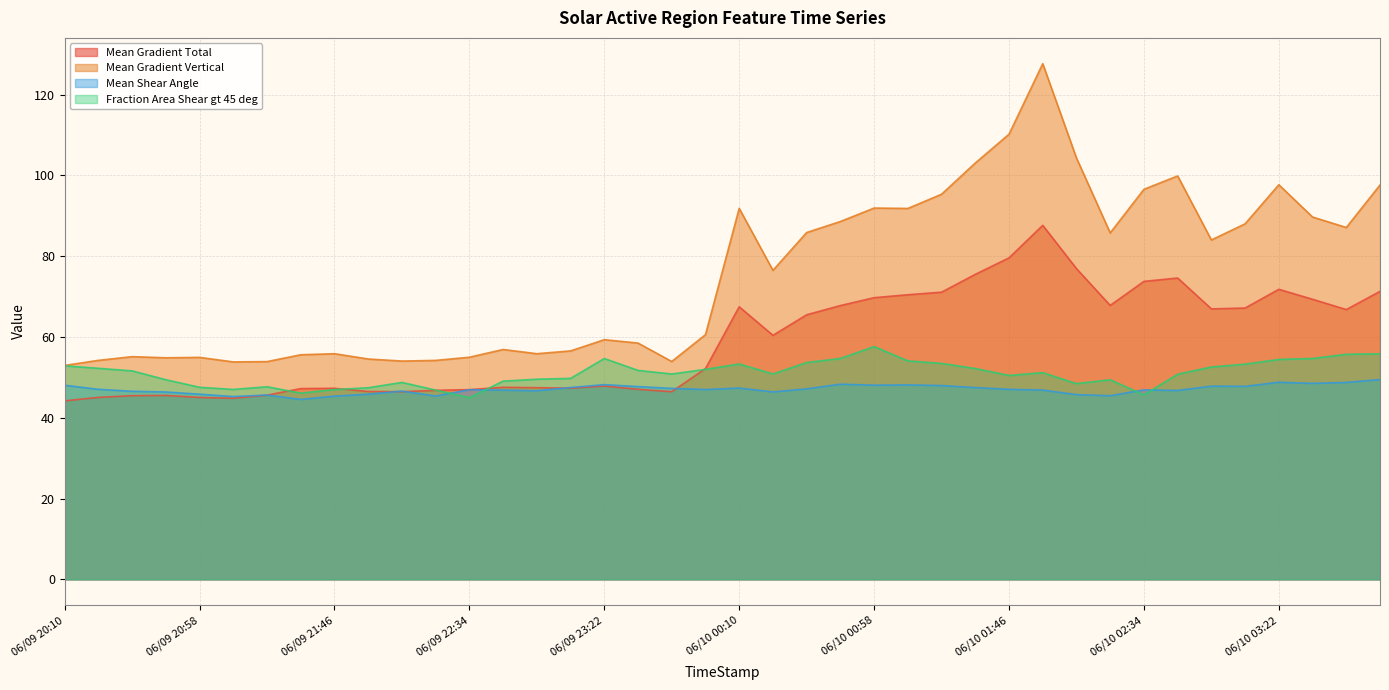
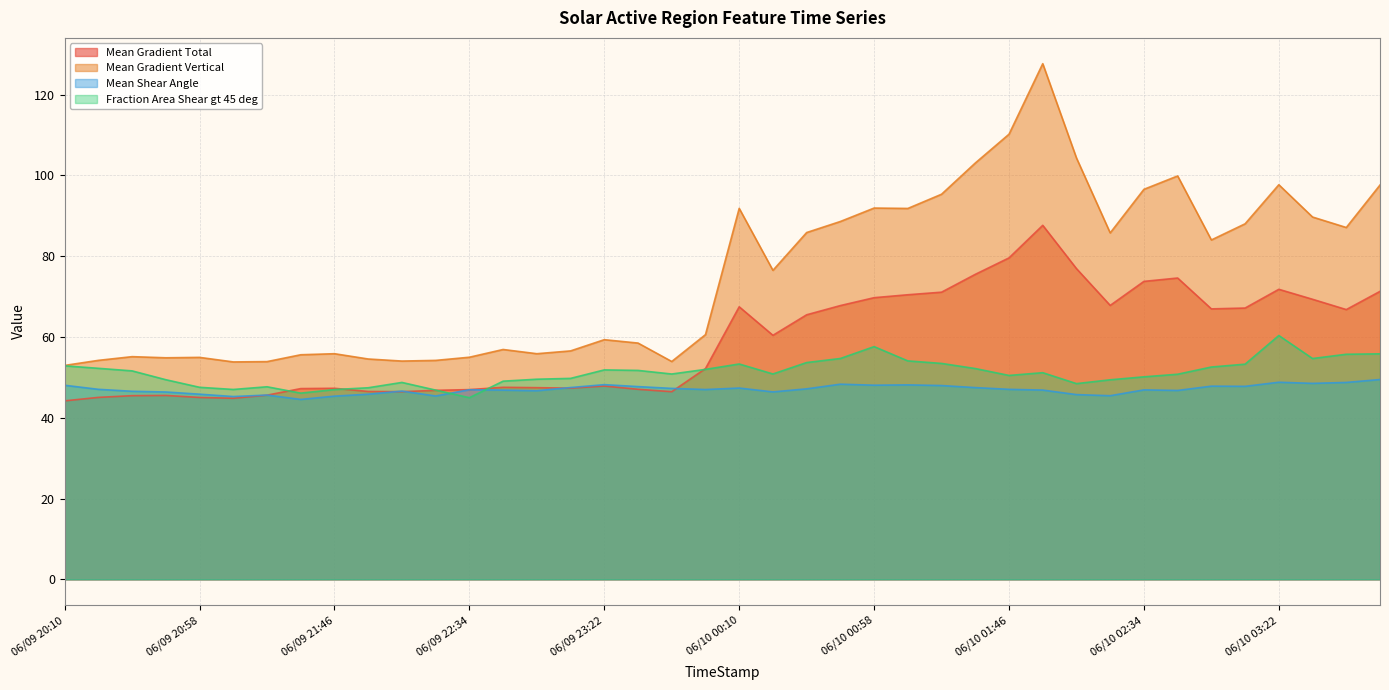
Fraction Area Shear gt 45 deg, 06/09 23:22: 55 -> 52
Fraction Area Shear gt 45 deg, 06/10 02:34: 46 -> 50
Fraction Area Shear gt 45 deg, 06/10 03:22: 54 -> 60
